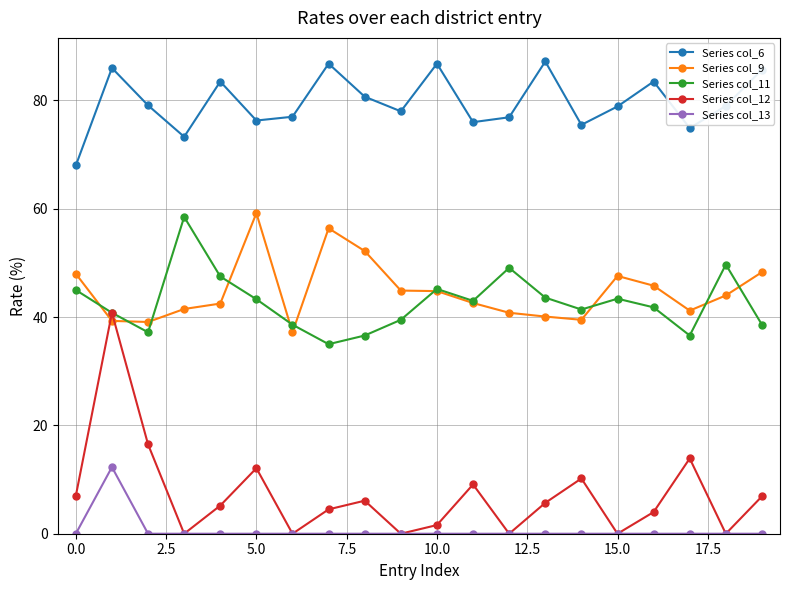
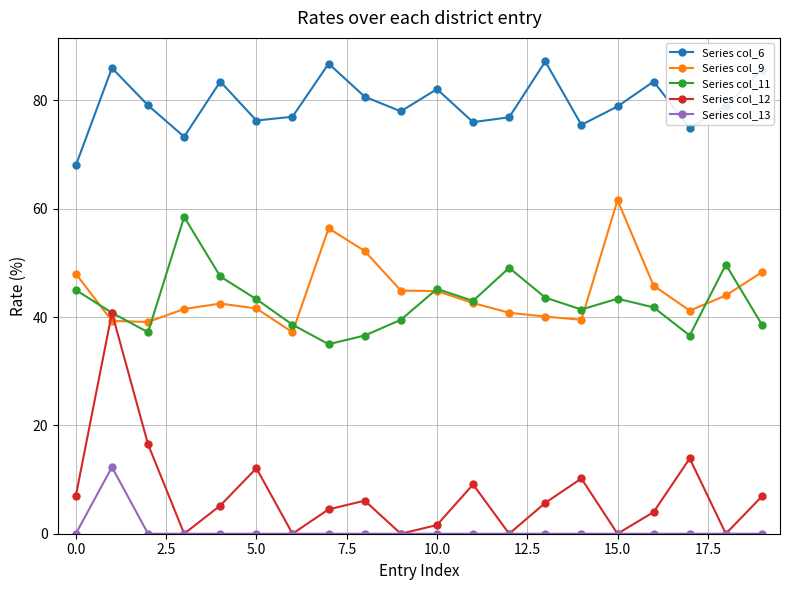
Series col_9, 5.0: 59 -> 42
Series col_6, 10.0: 87 -> 82
Series col_9, 15.0: 48 -> 62
